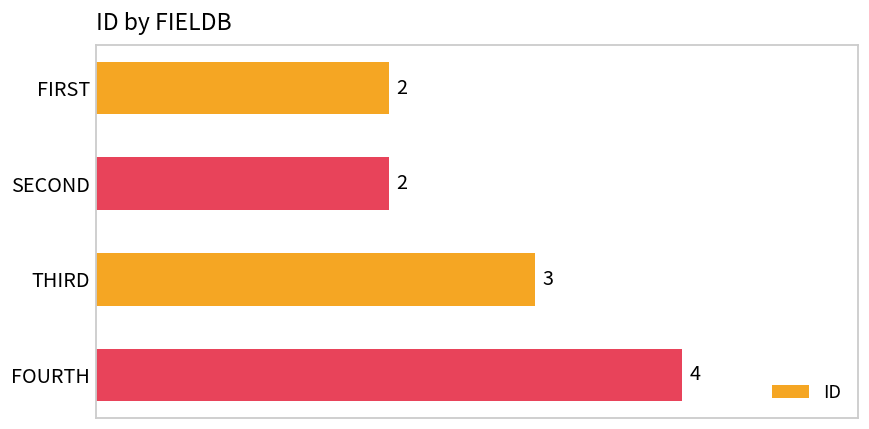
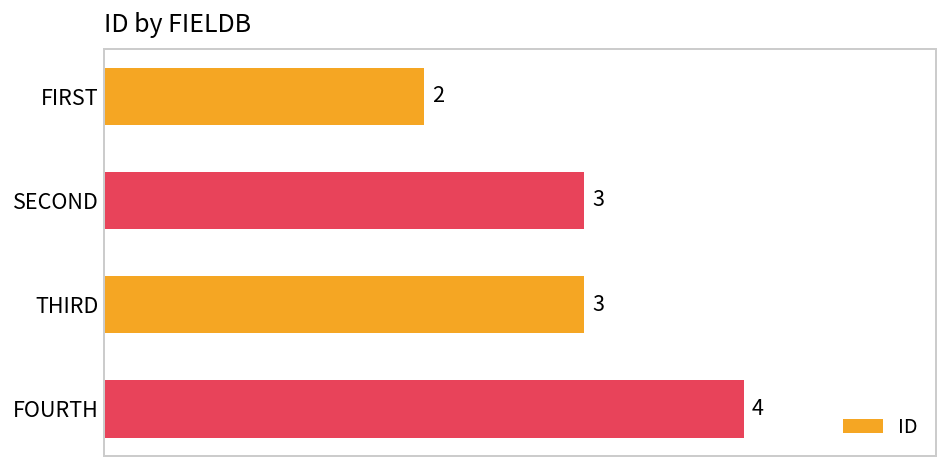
SECOND: 2 -> 3
